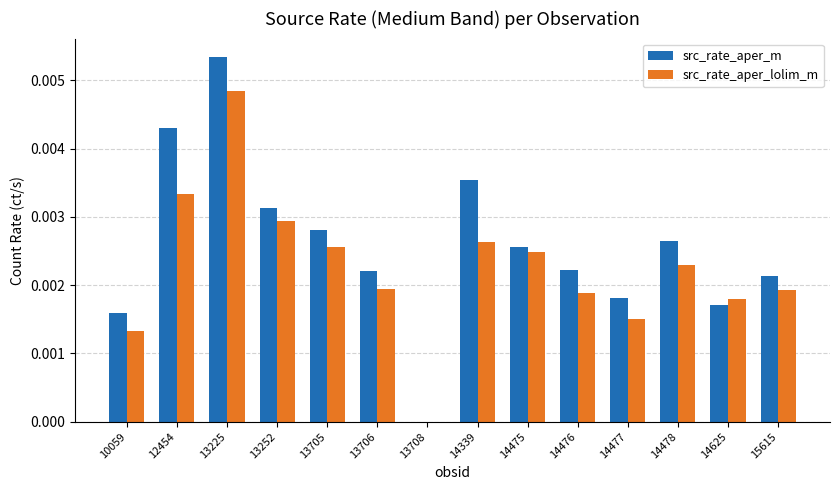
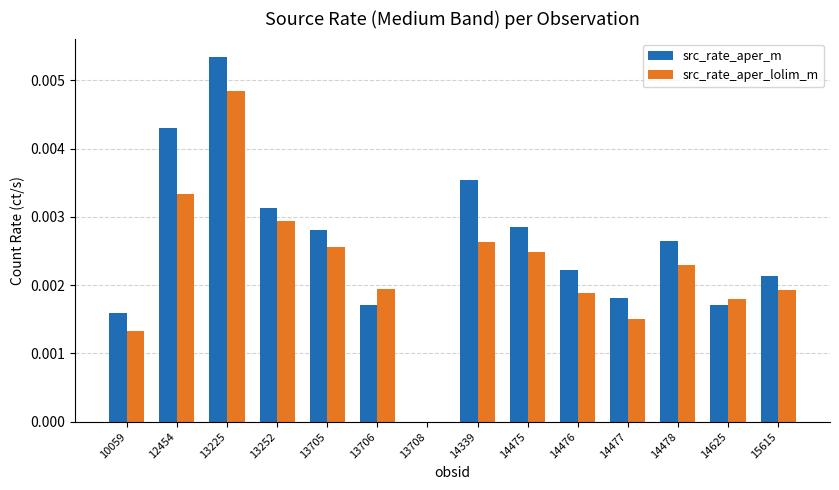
src_rate_aper_m, 13706: 0.0022 -> 0.0017
src_rate_aper_m, 14475: 0.0026 -> 0.0028
